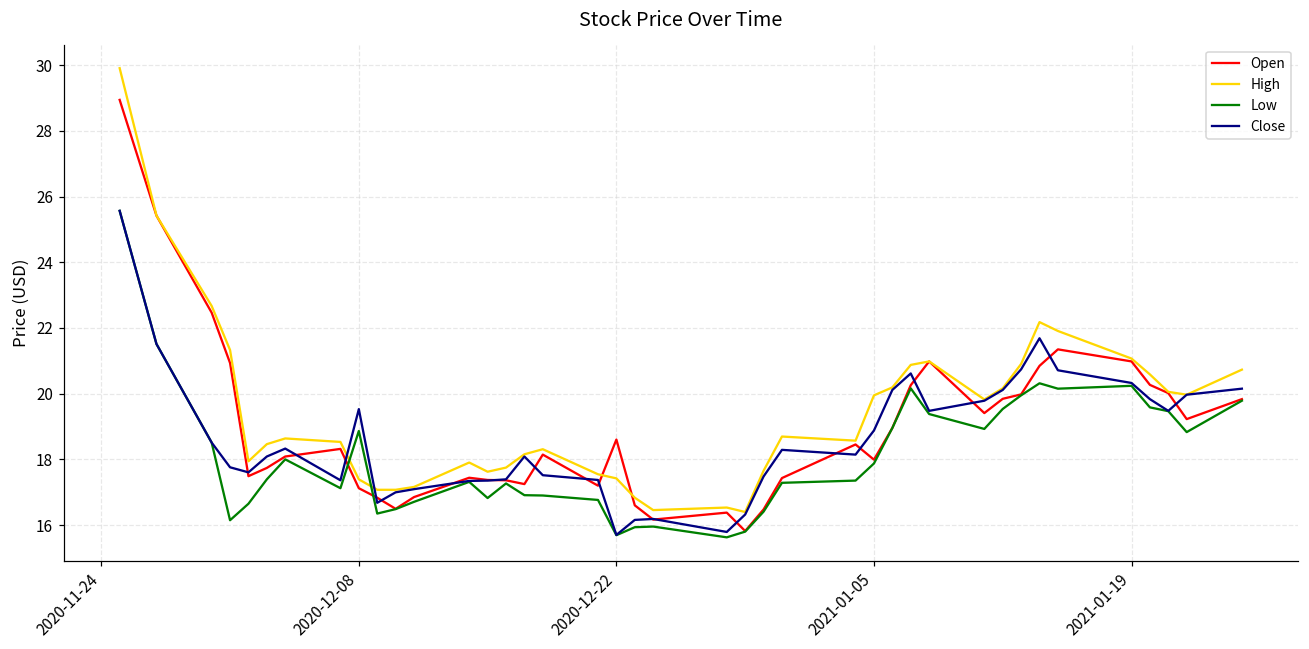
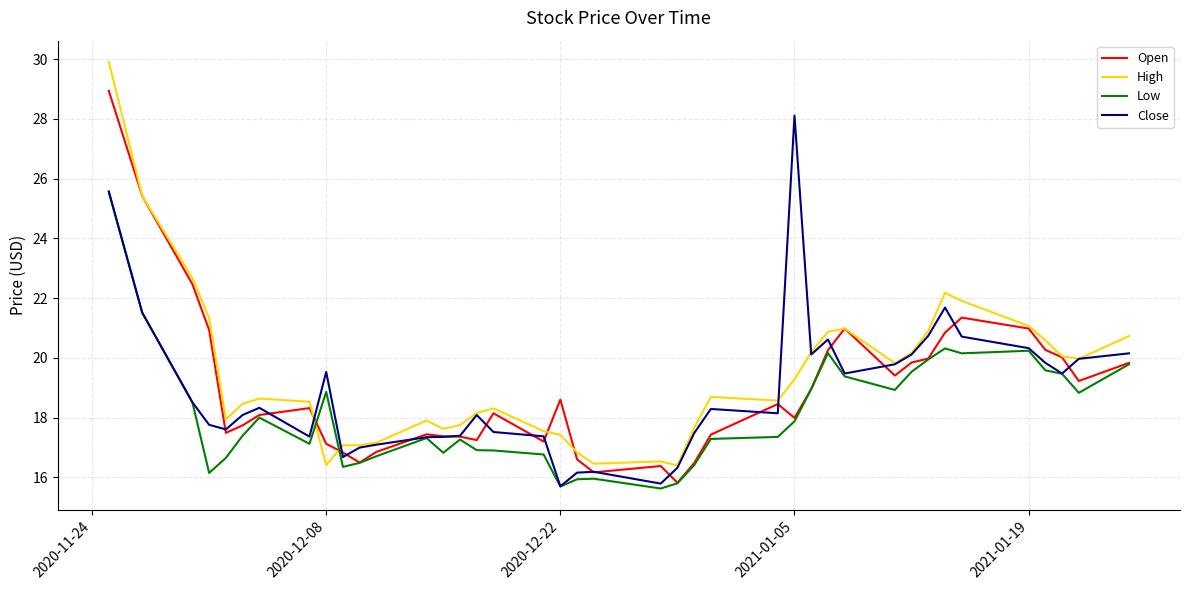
High, 2020-12-08: 17.4 -> 16.4
High, 2021-01-05: 19.9 -> 19.3
Close, 2021-01-05: 18.9 -> 28.1
